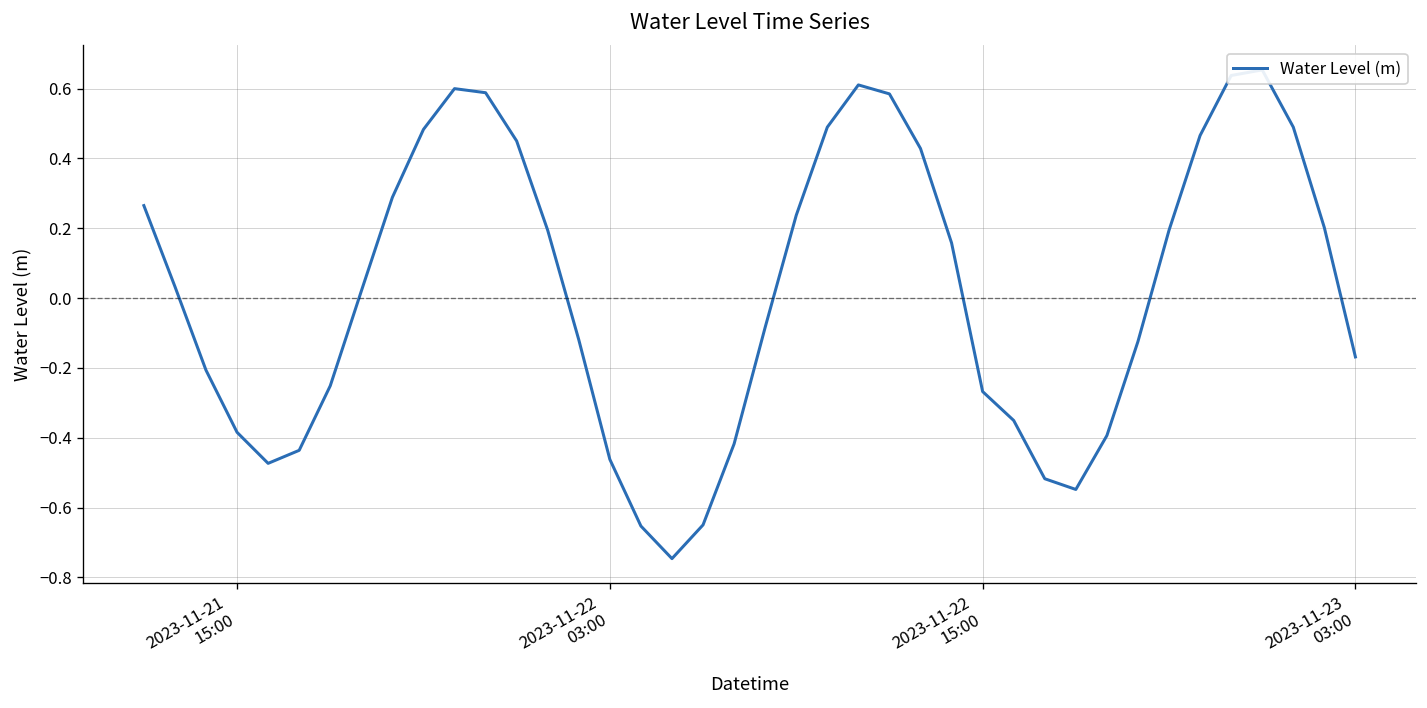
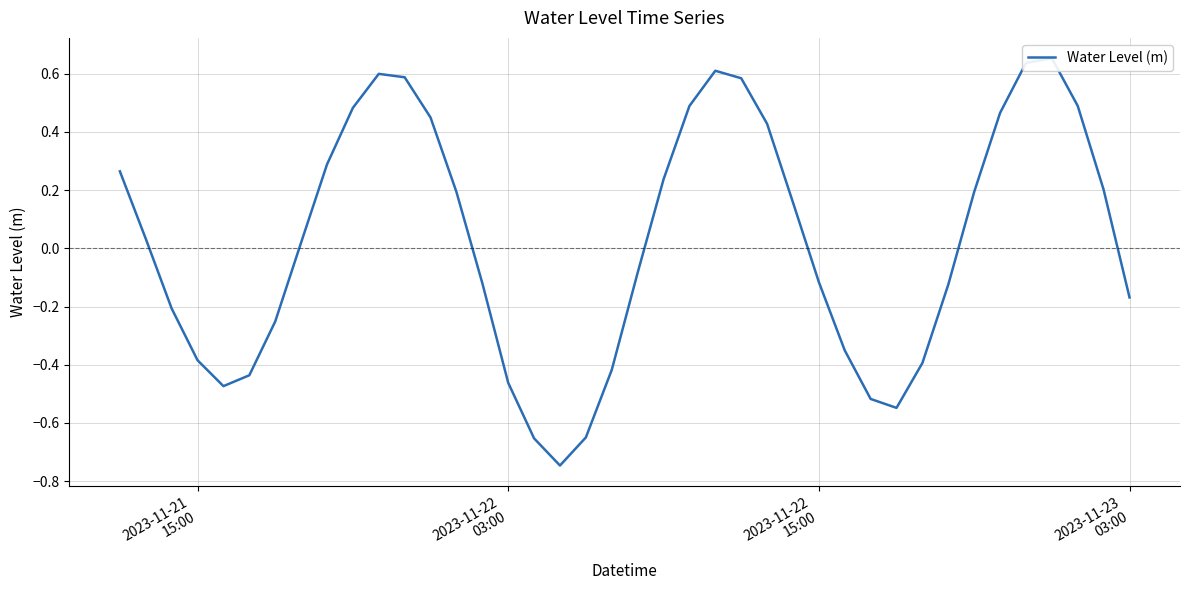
2023-11-22 15:00: -0.27 -> -0.12
